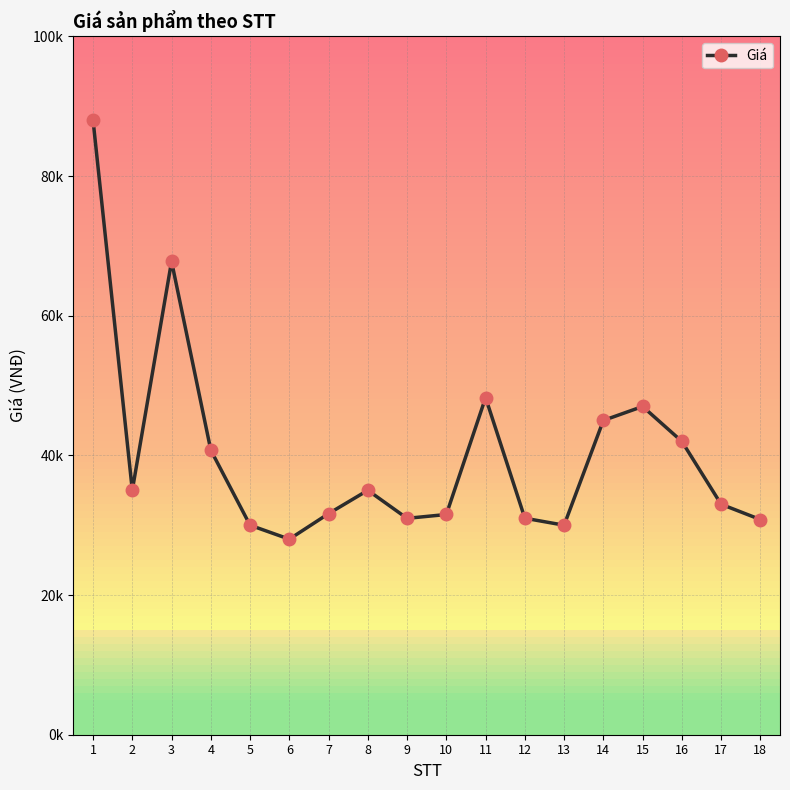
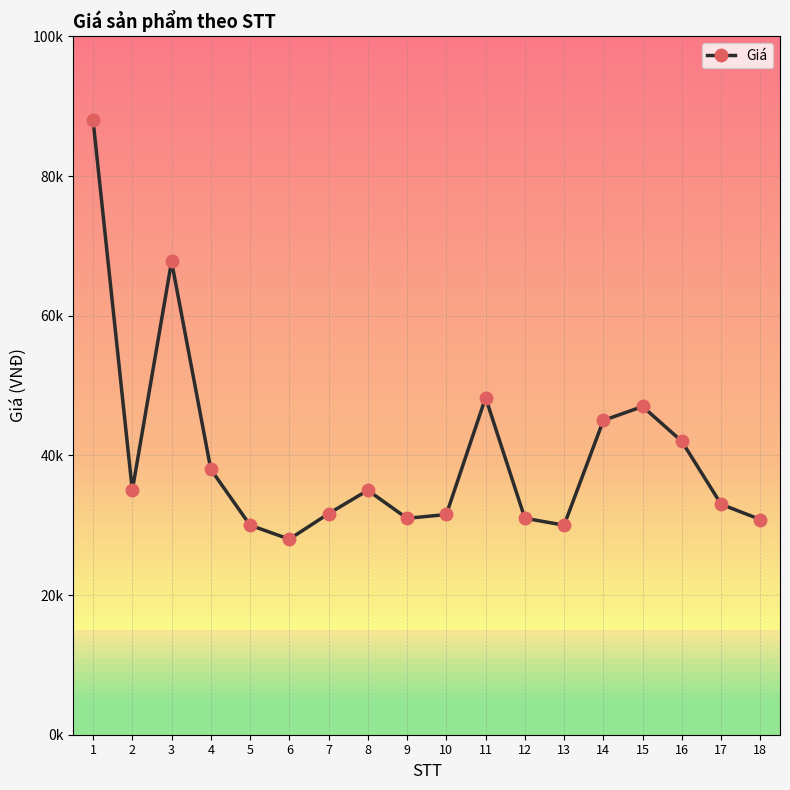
4: 41000 -> 38000
